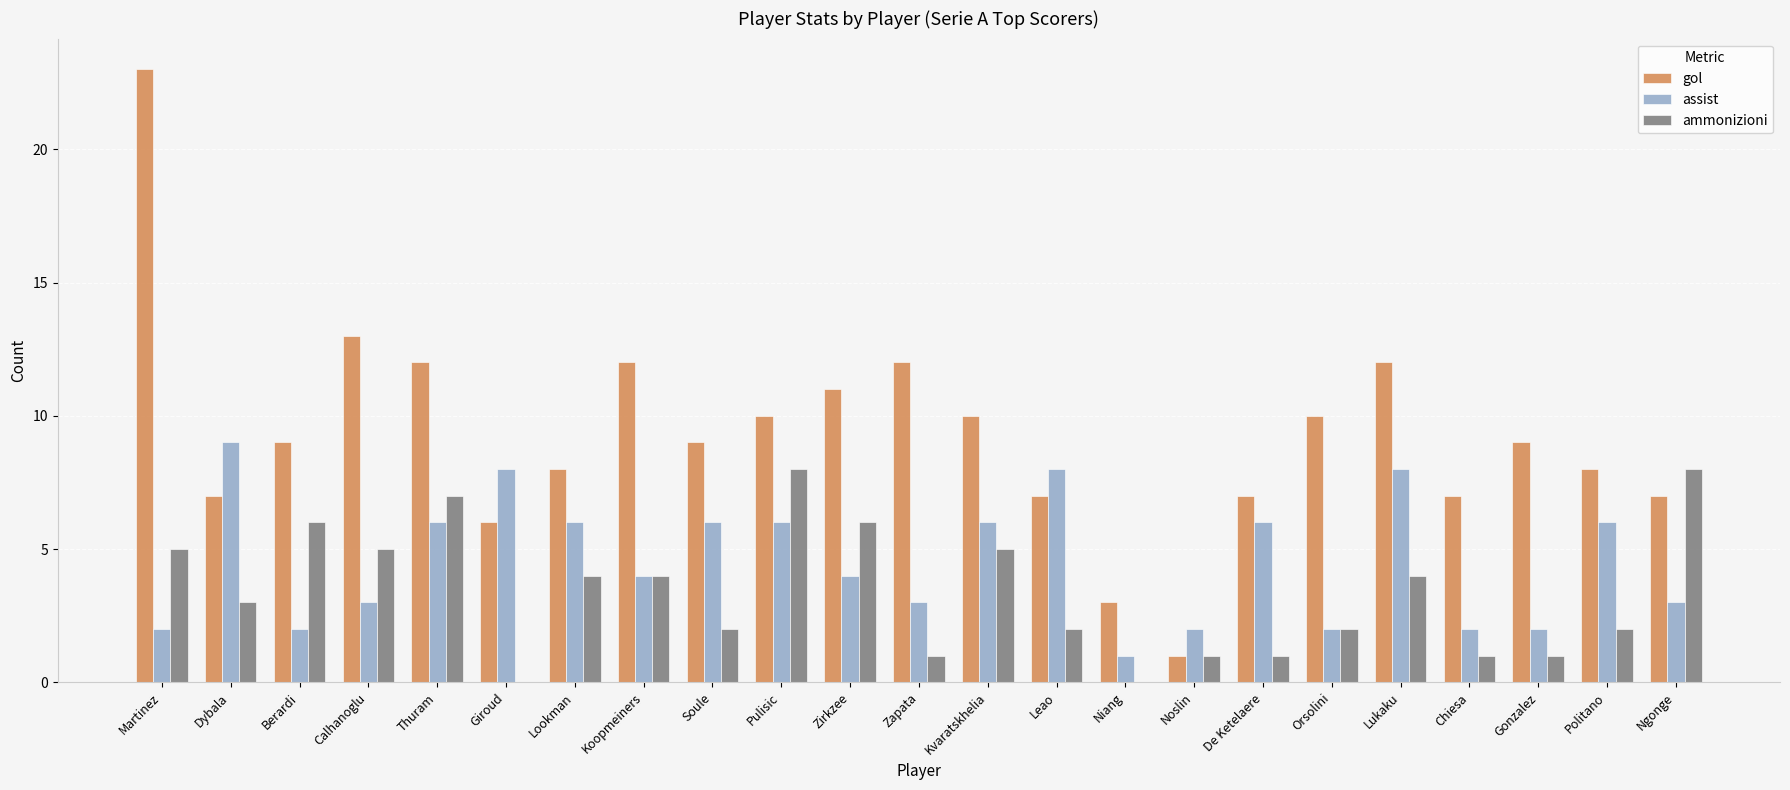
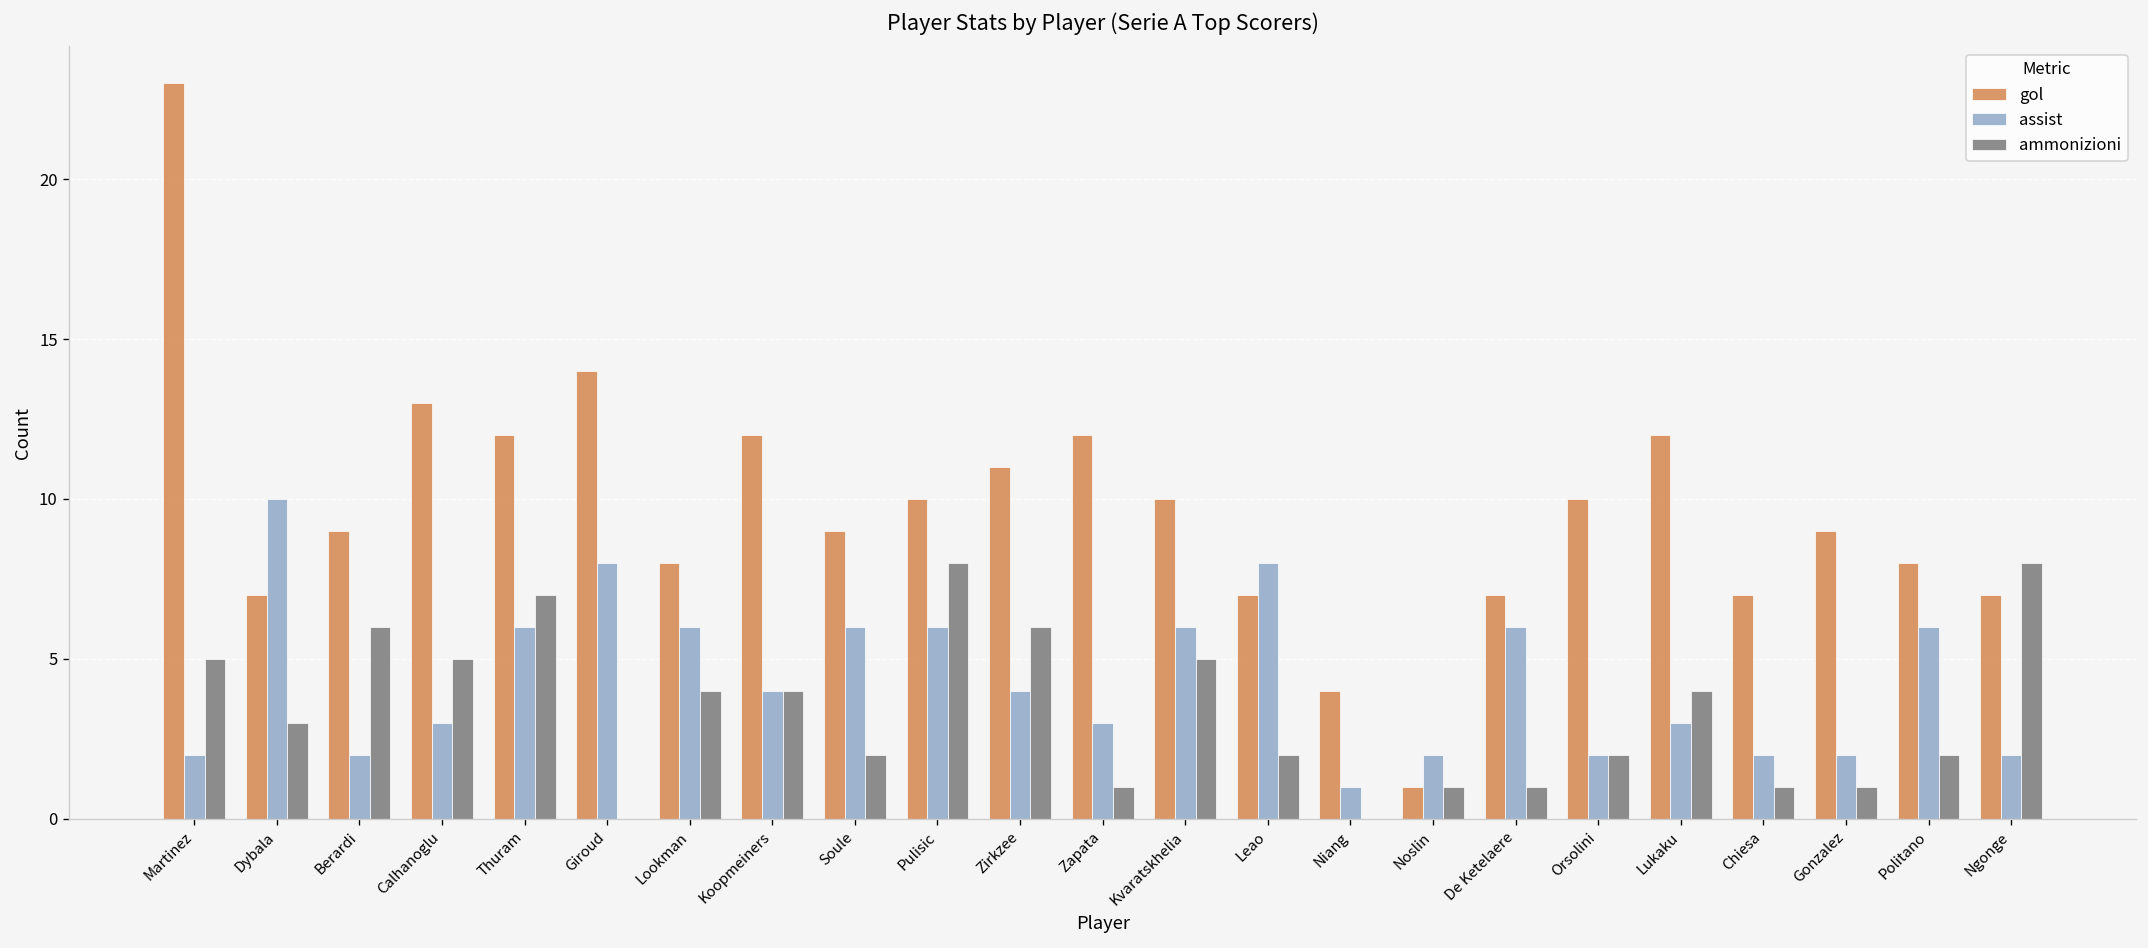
assist, Dybala: 9 -> 10
gol, Giroud: 6 -> 14
gol, Niang: 3 -> 4
assist, Lukaku: 8 -> 3
assist, Ngonge: 3 -> 2
